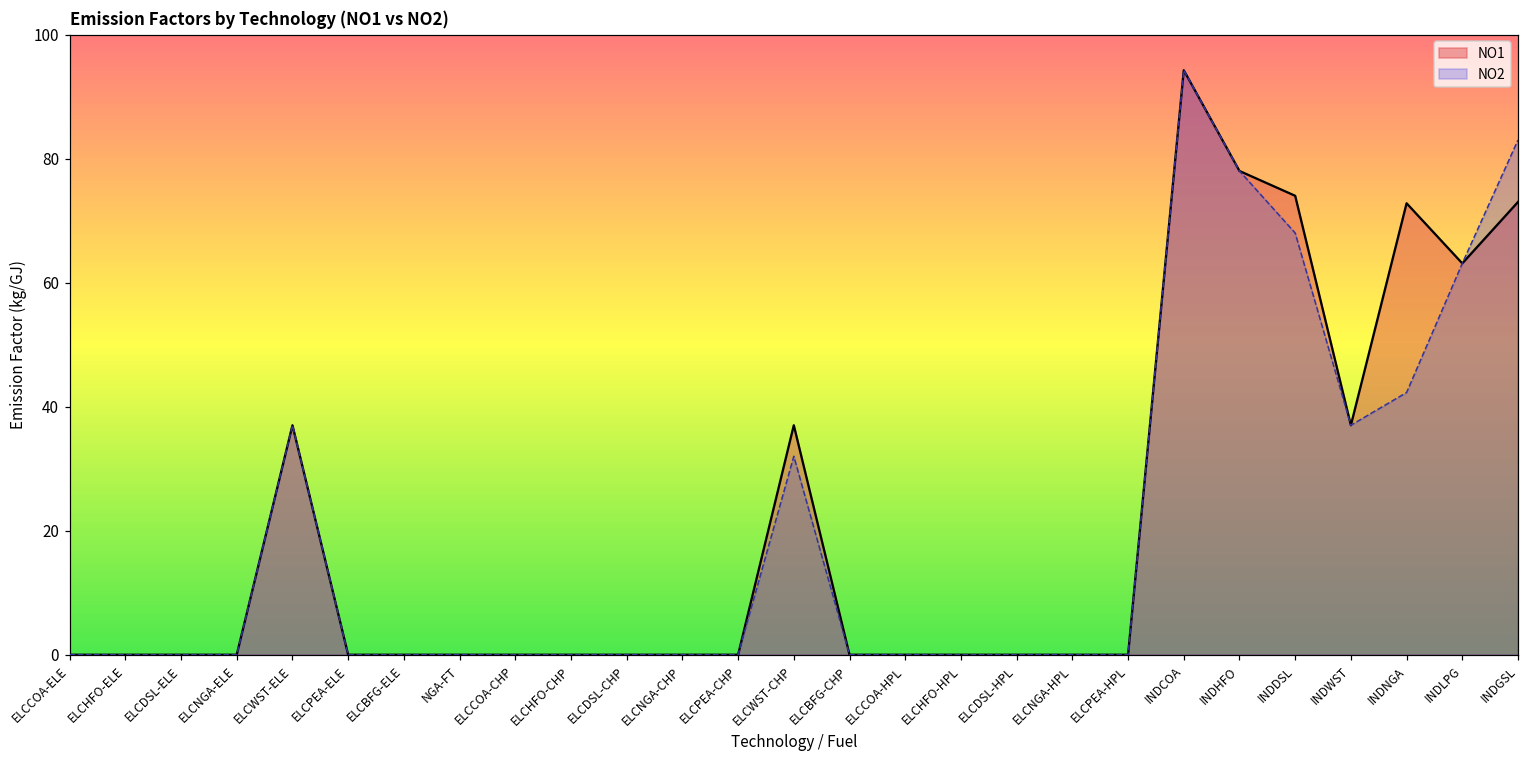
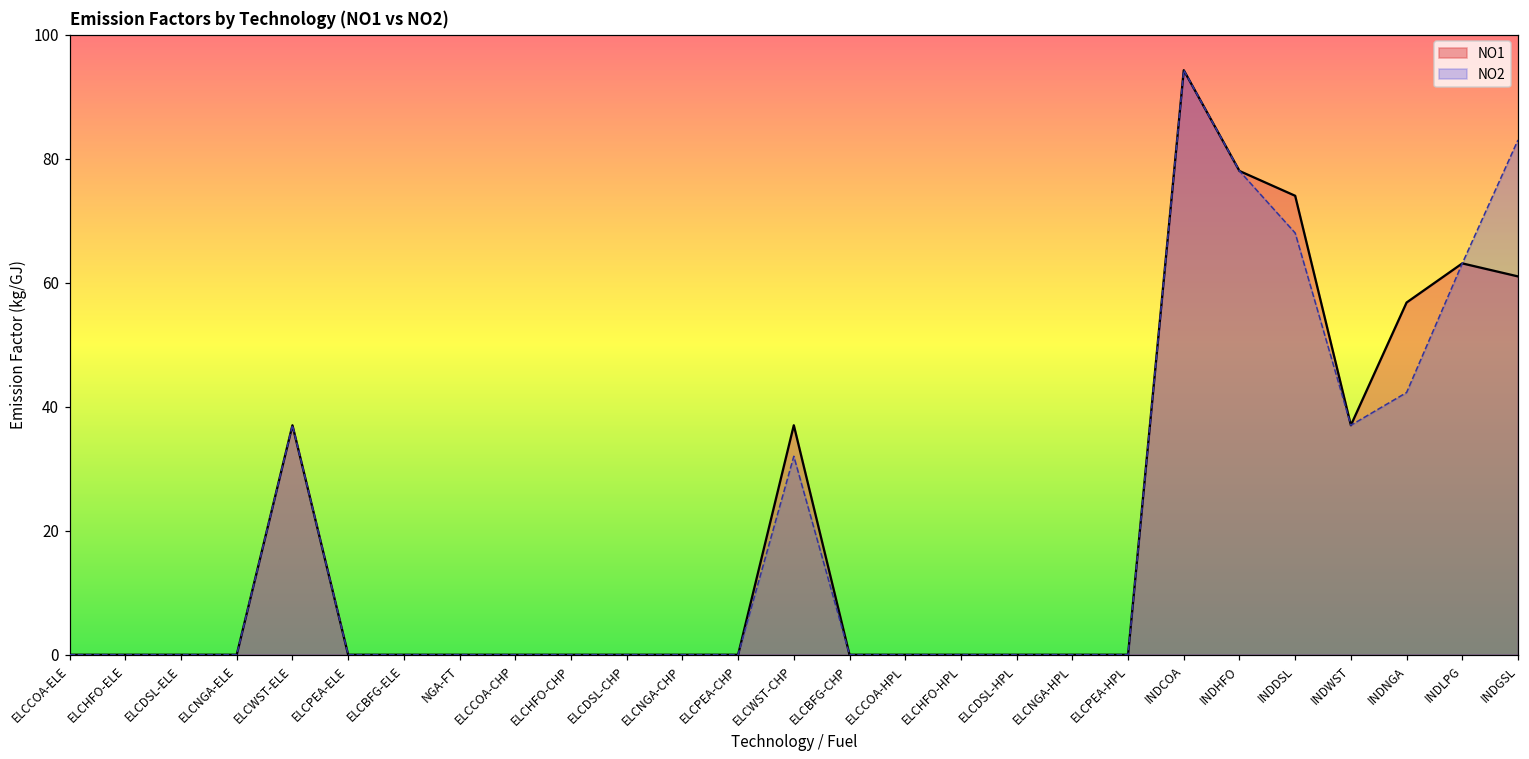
NO1, INDNGA: 73 -> 57
NO1, INDGSL: 73 -> 61
